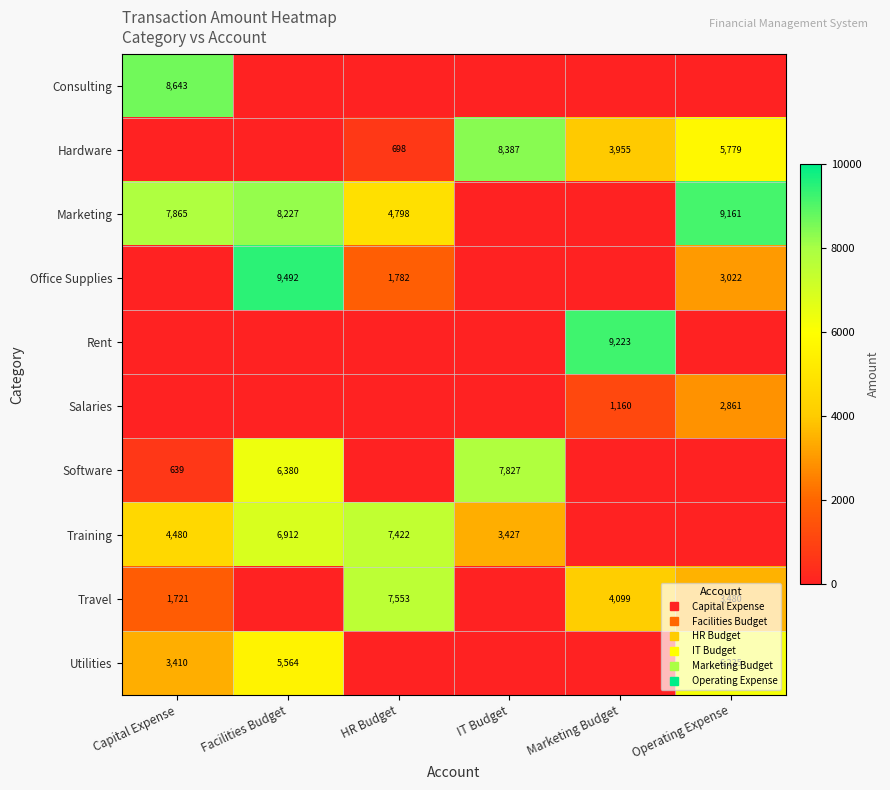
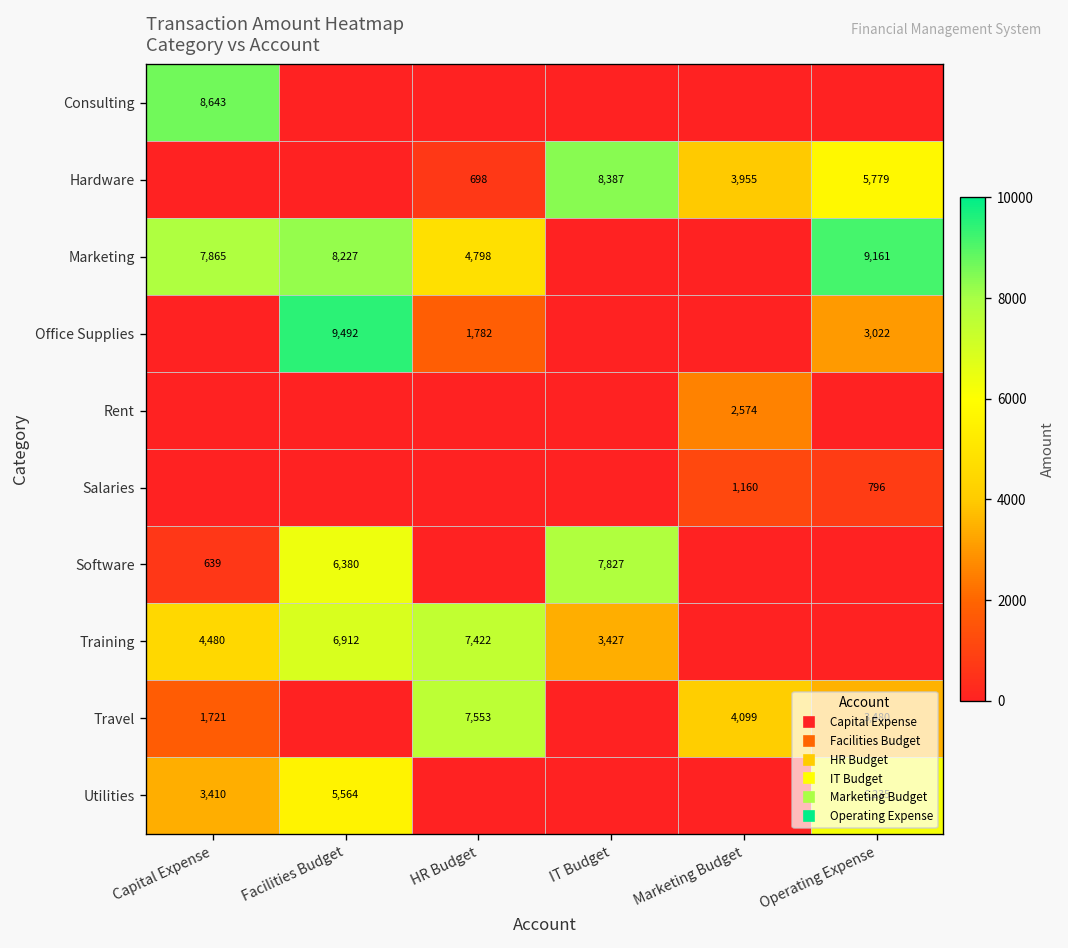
Rent, Marketing Budget: 9,223 -> 2,574
Salaries, Operating Expense: 2,861 -> 796
